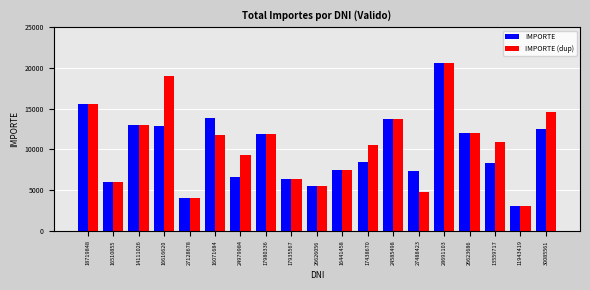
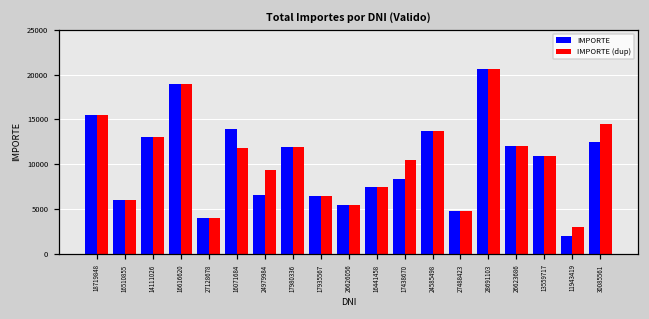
IMPORTE, 16616620: 13000 -> 19000
IMPORTE, 27488423: 7000 -> 5000
IMPORTE, 13559717: 8000 -> 11000
IMPORTE, 11943419: 3000 -> 2000
